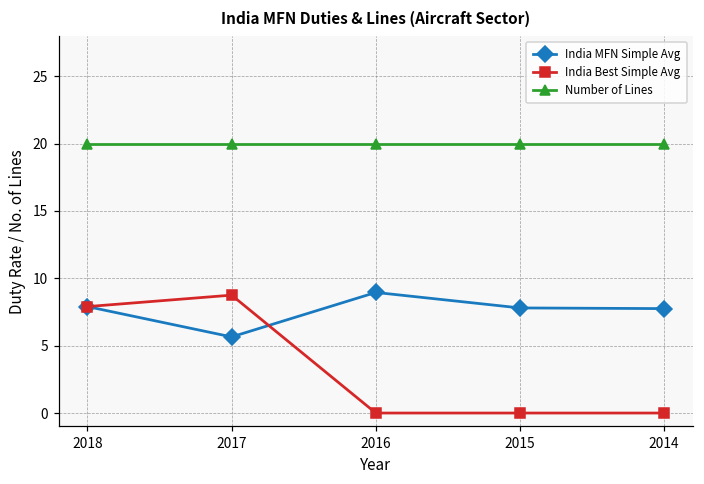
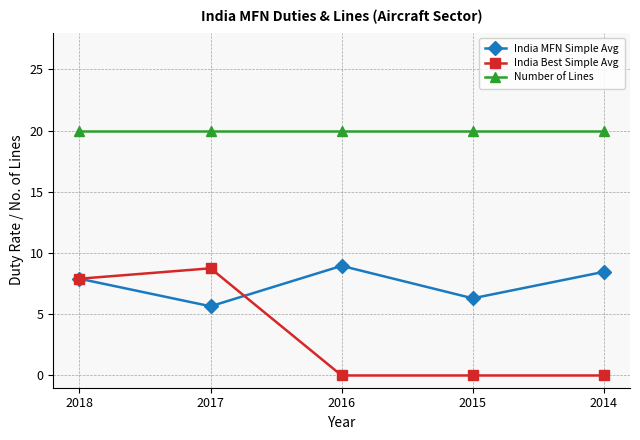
India MFN Simple Avg, 2015: 7.8 -> 6.3
India MFN Simple Avg, 2014: 7.8 -> 8.5
